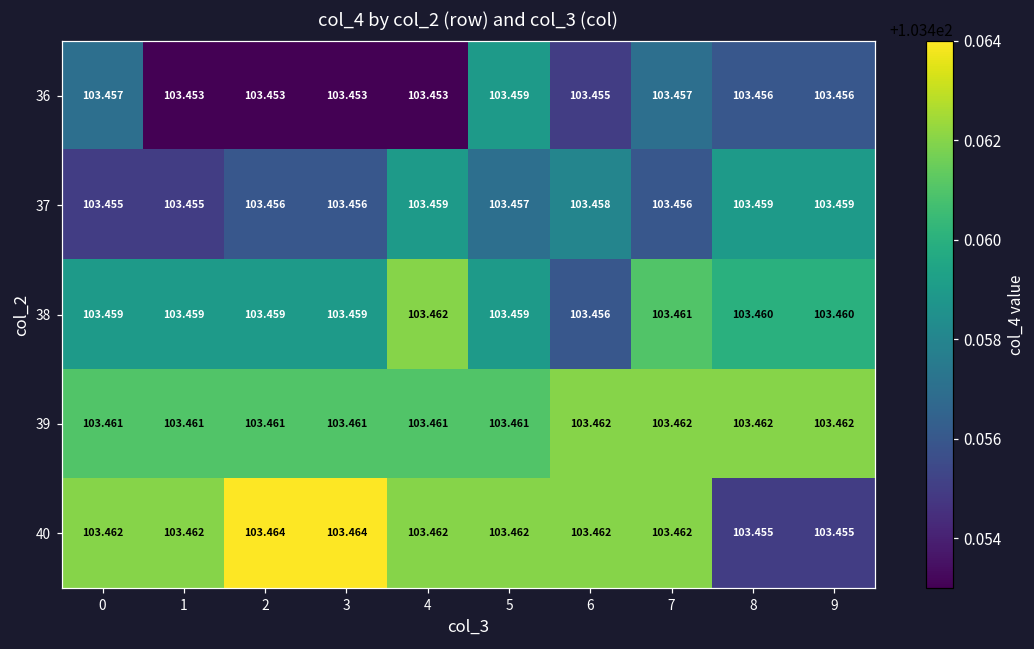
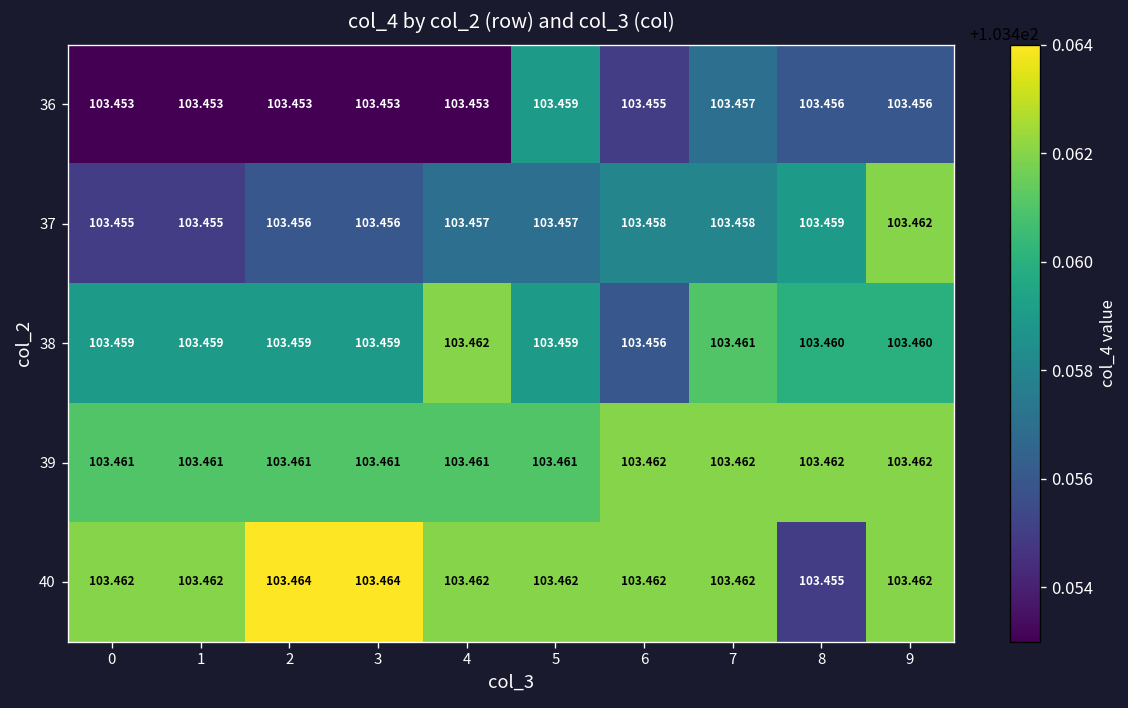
36, 0: 103.457 -> 103.453
37, 4: 103.459 -> 103.457
37, 7: 103.456 -> 103.458
37, 9: 103.459 -> 103.462
40, 9: 103.455 -> 103.462
